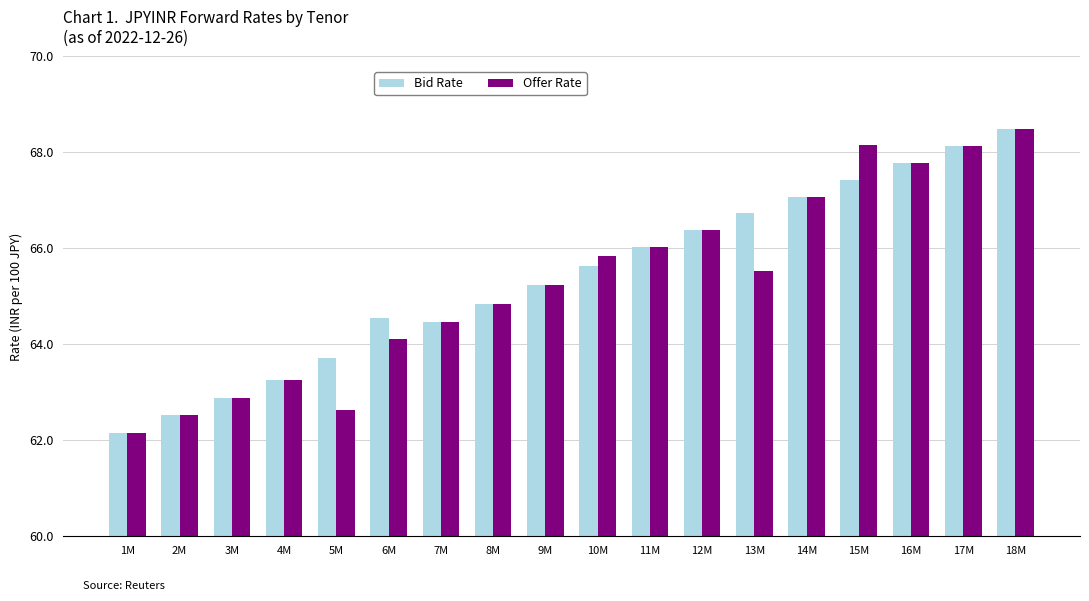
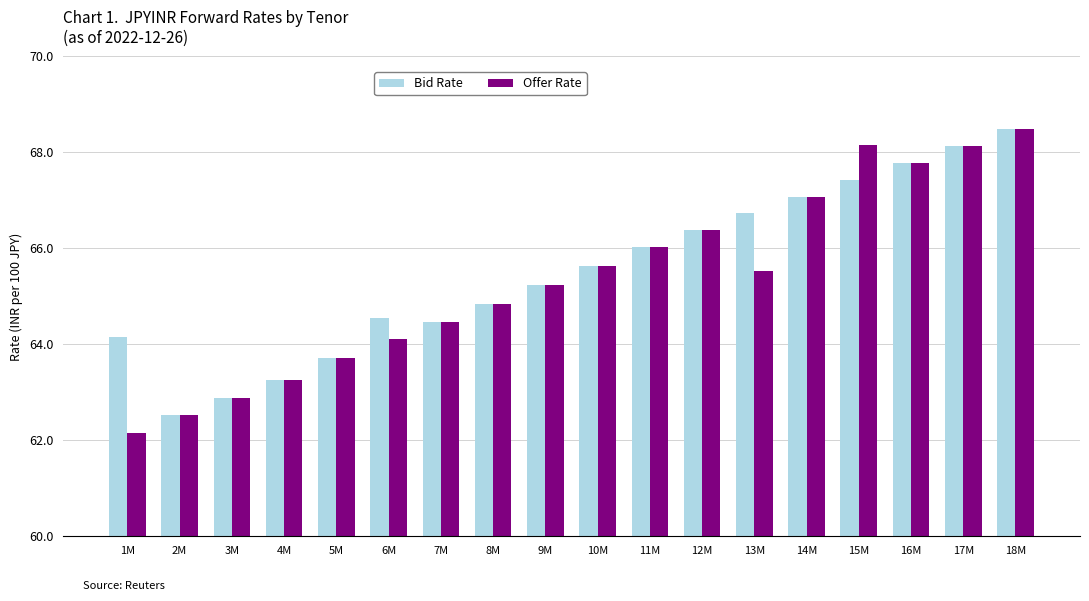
Bid Rate, 1M: 62.2 -> 64.1
Offer Rate, 5M: 62.6 -> 63.7
Offer Rate, 10M: 65.8 -> 65.6
